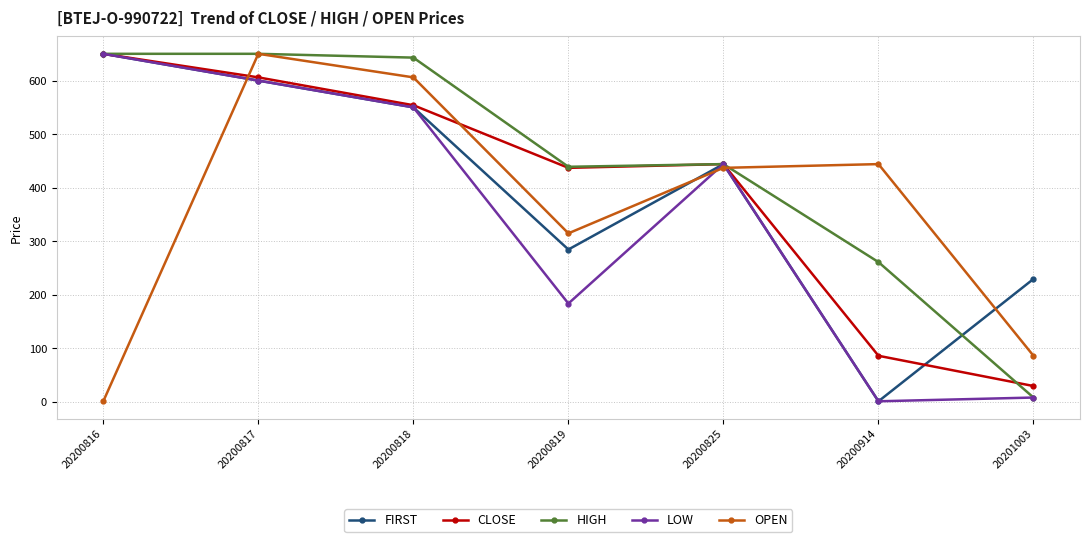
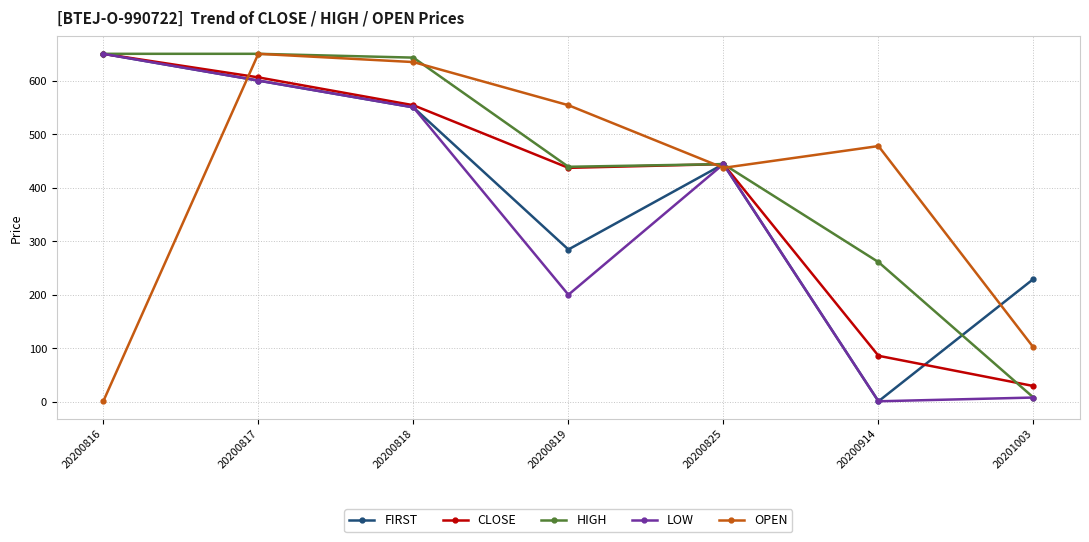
OPEN, 20200818: 610 -> 630
LOW, 20200819: 180 -> 200
OPEN, 20200819: 310 -> 550
OPEN, 20200914: 440 -> 480
OPEN, 20201003: 90 -> 100
